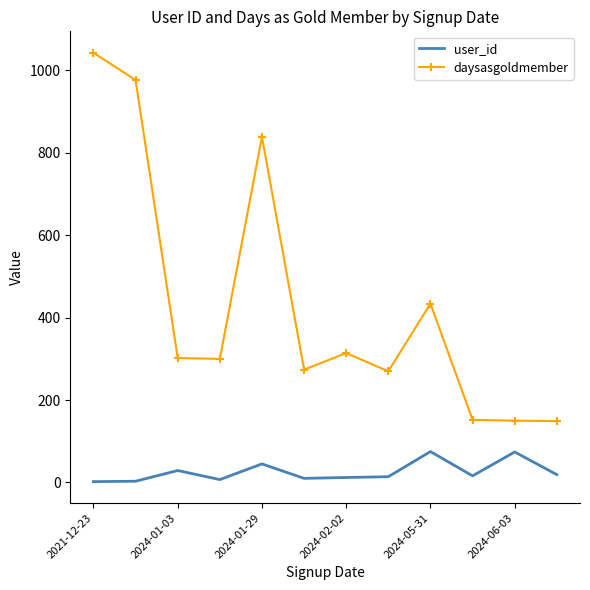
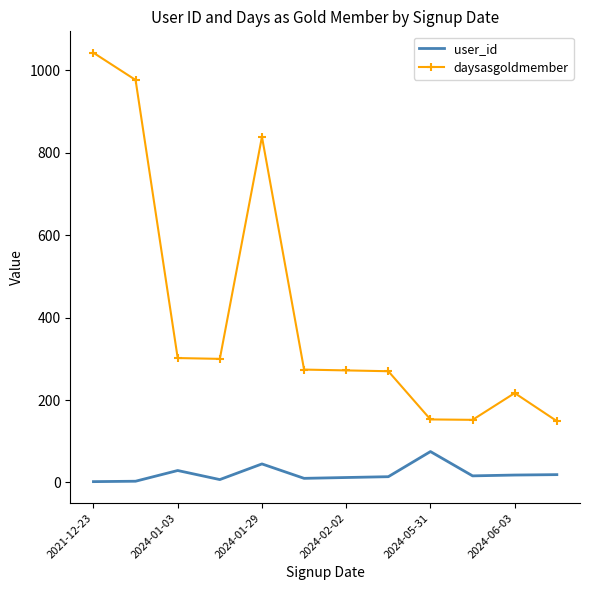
daysasgoldmember, 2024-02-02: 310 -> 270
daysasgoldmember, 2024-05-31: 430 -> 150
user_id, 2024-06-03: 70 -> 20
daysasgoldmember, 2024-06-03: 150 -> 220
